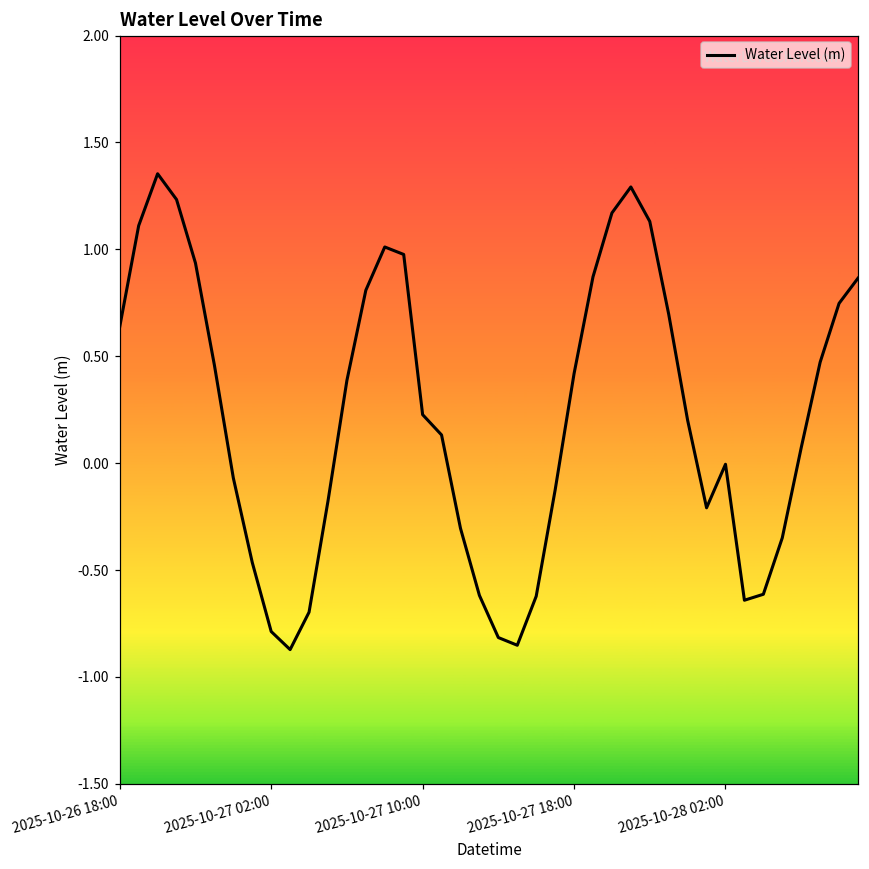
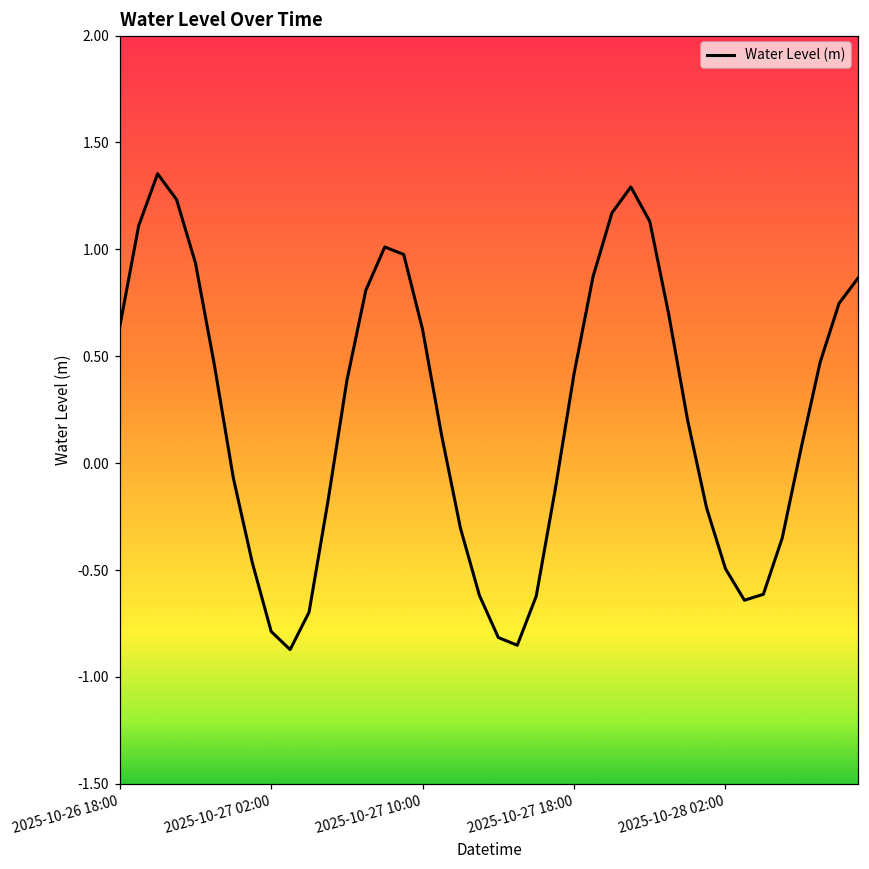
2025-10-27 10:00: 0.23 -> 0.62
2025-10-28 02:00: -0.01 -> -0.49
